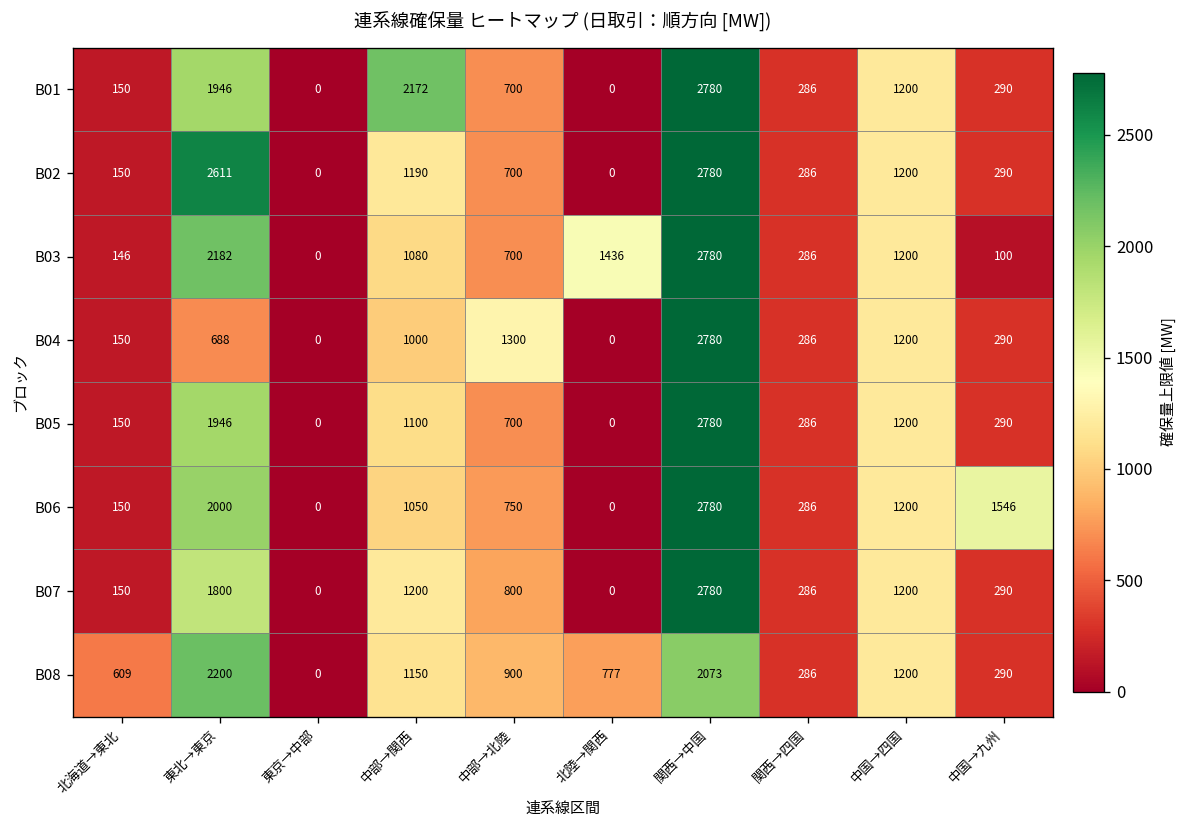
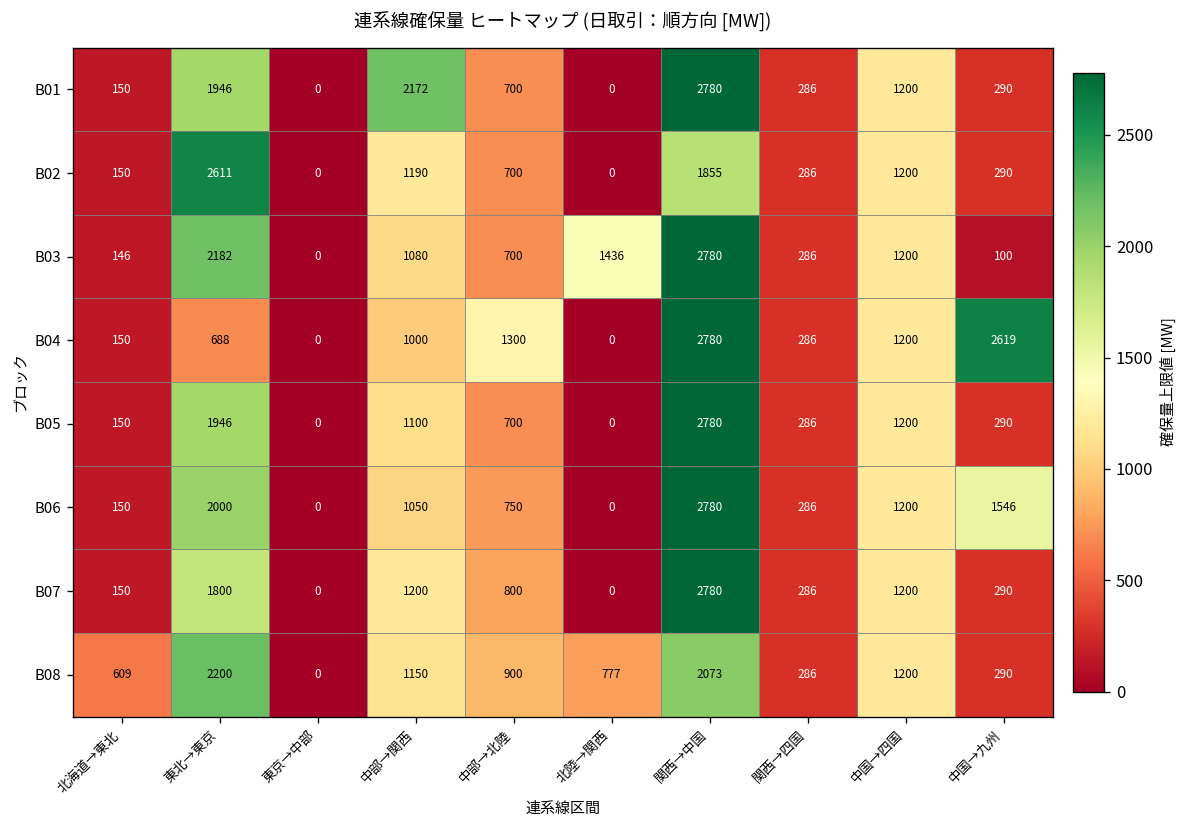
B02, 関西→中国: 2780 -> 1855
B04, 中国→九州: 290 -> 2619
